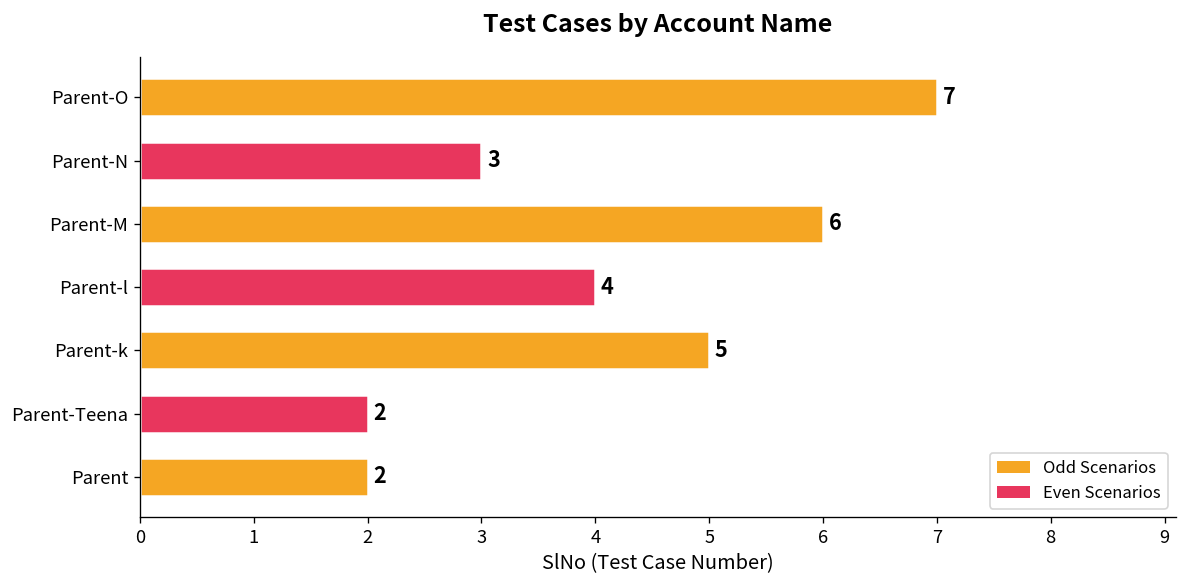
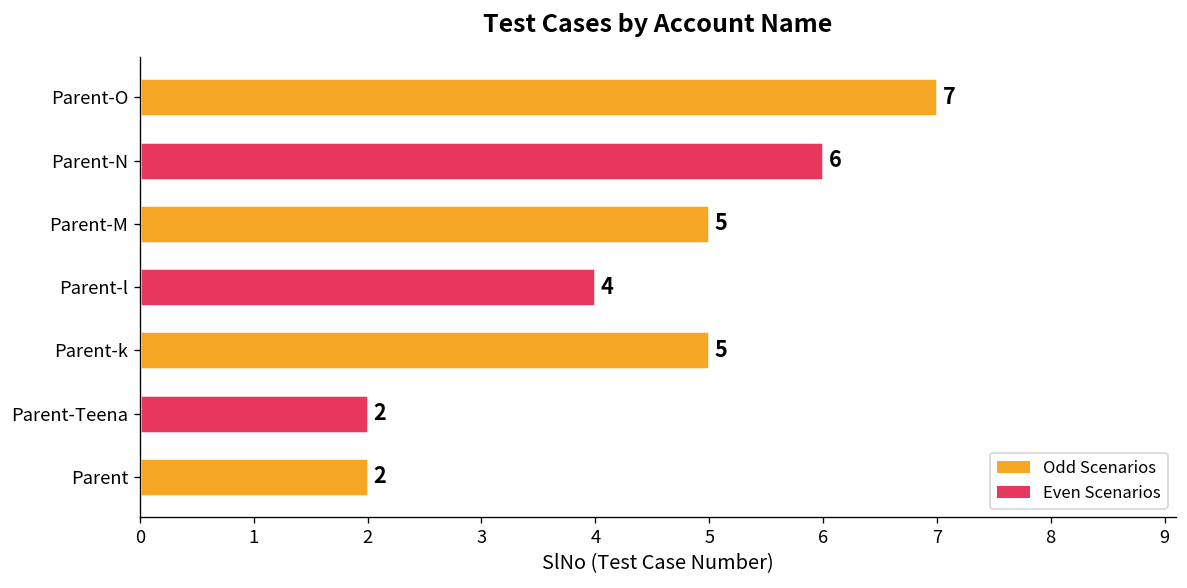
Parent-N: 3 -> 6
Parent-M: 6 -> 5
